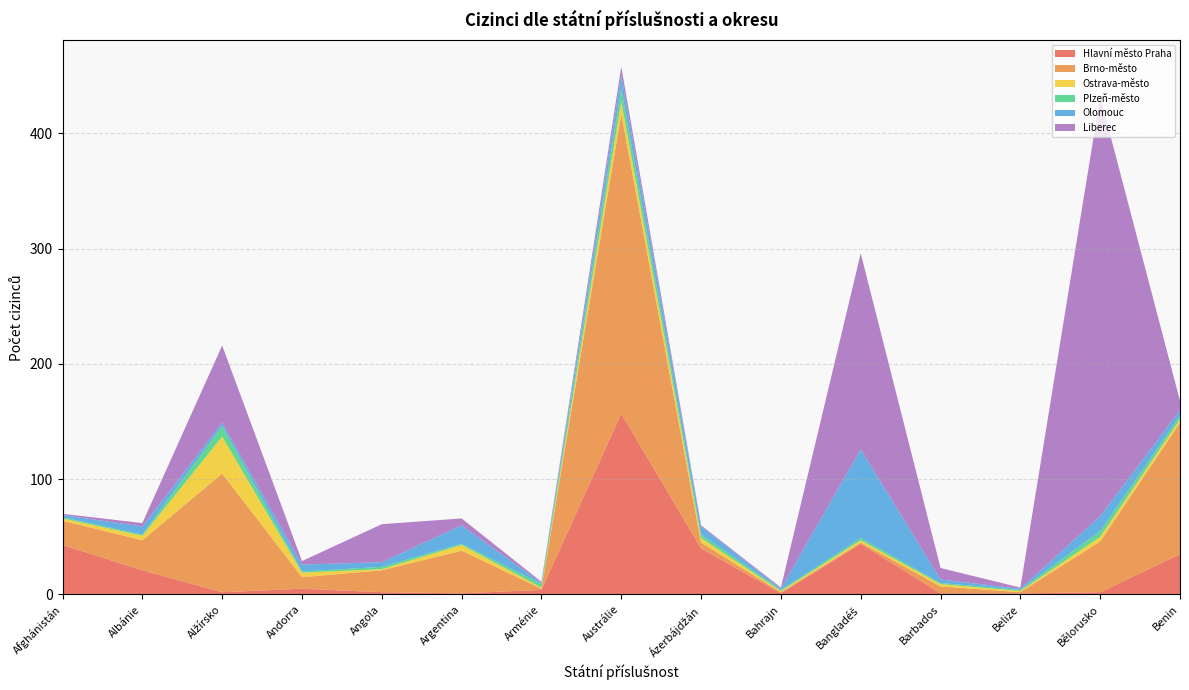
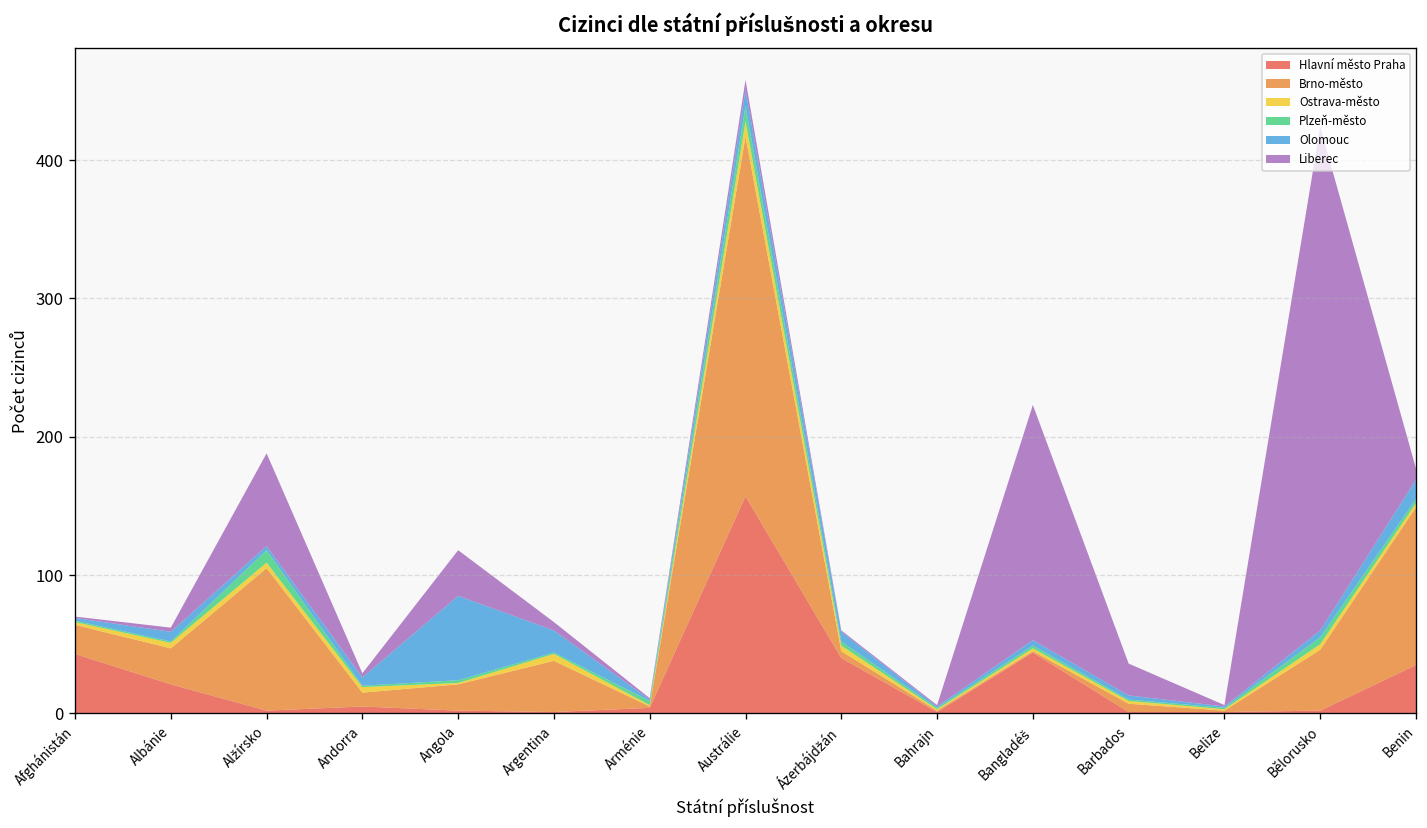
Ostrava-město, Alžírsko: 32 -> 4
Olomouc, Angola: 4 -> 61
Olomouc, Bangladéš: 77 -> 4
Liberec, Barbados: 10 -> 23
Olomouc, Bělorusko: 13 -> 5
Olomouc, Benin: 5 -> 14
